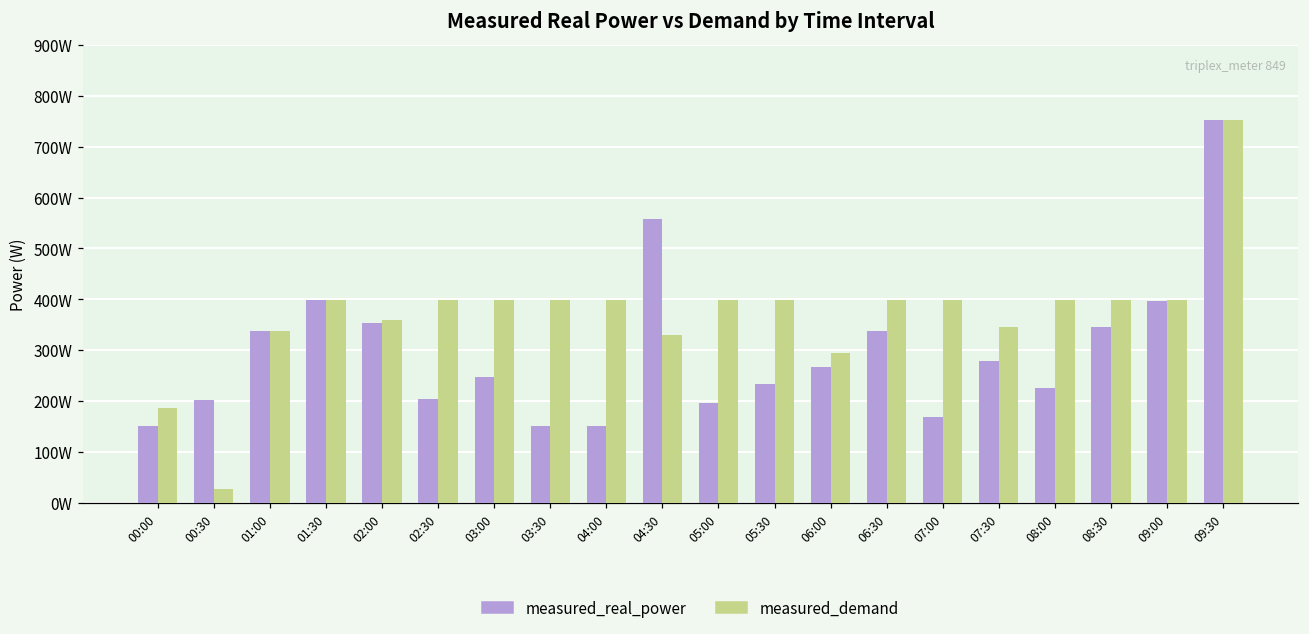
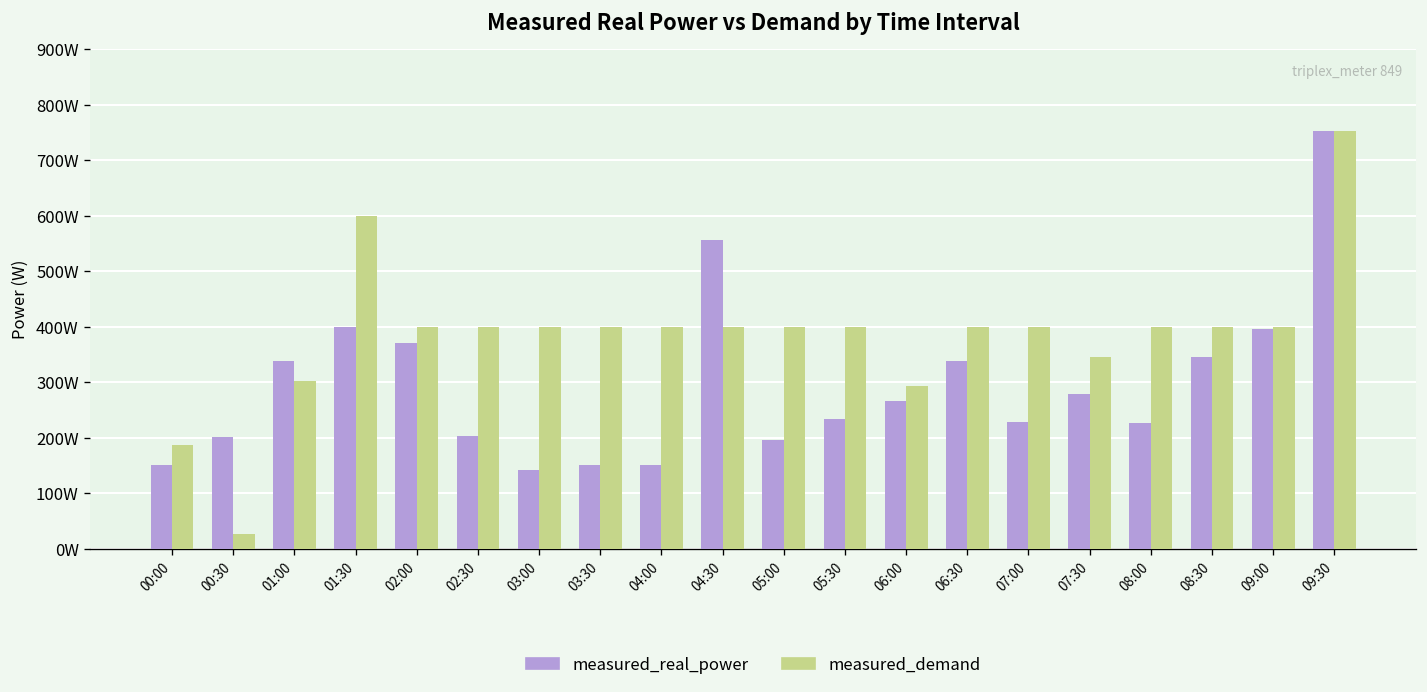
measured_demand, 01:00: 340W -> 300W
measured_demand, 01:30: 400W -> 600W
measured_real_power, 02:00: 350W -> 370W
measured_demand, 02:00: 360W -> 400W
measured_real_power, 03:00: 250W -> 140W
measured_demand, 04:30: 330W -> 400W
measured_real_power, 07:00: 170W -> 230W
